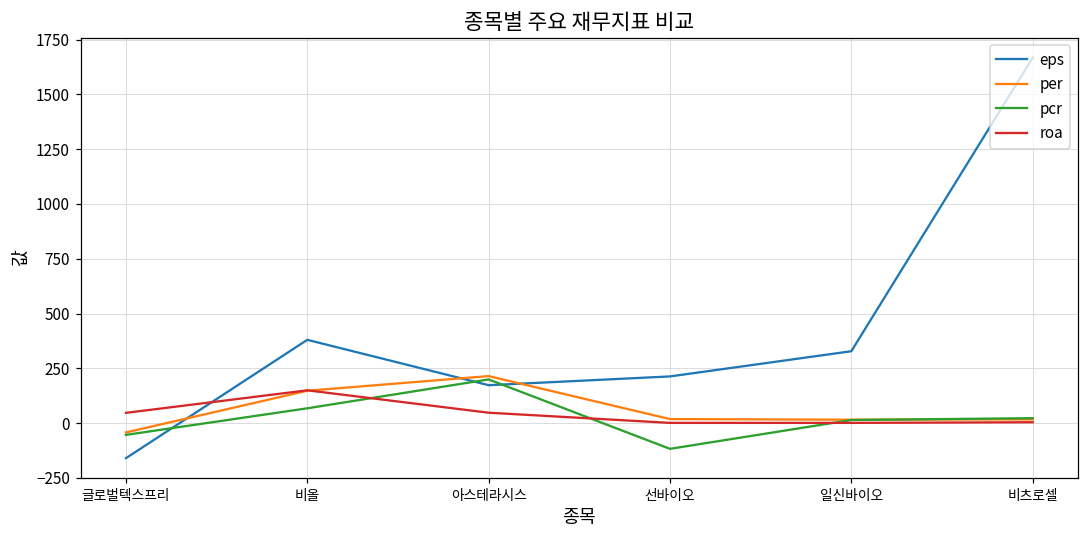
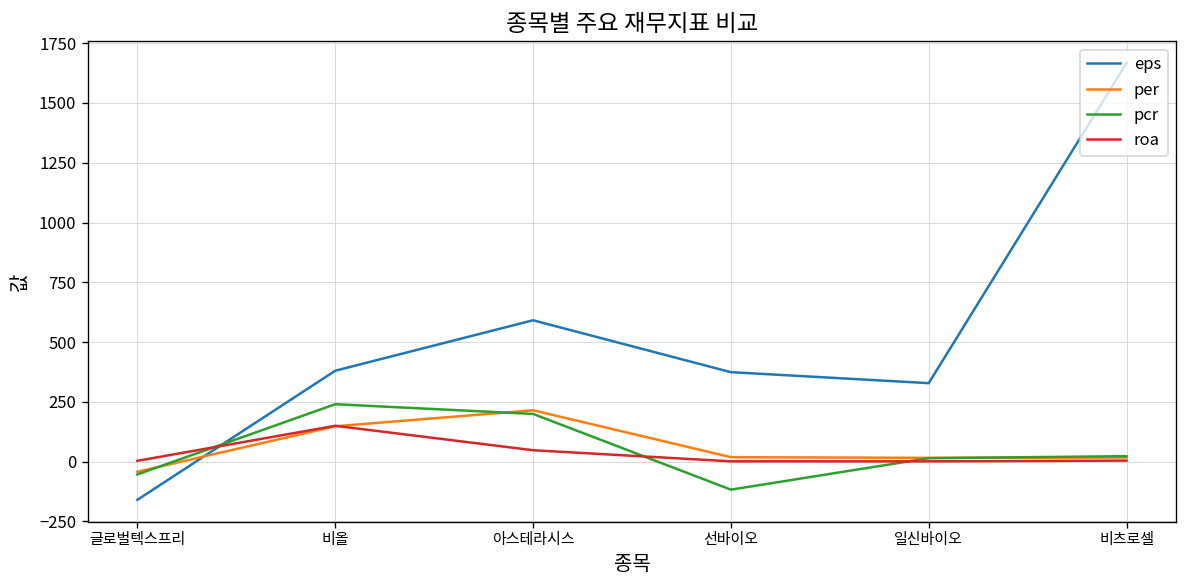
roa, 글로벌텍스프리: 50 -> 0
pcr, 비올: 70 -> 240
eps, 아스테라시스: 170 -> 590
eps, 선바이오: 210 -> 370
